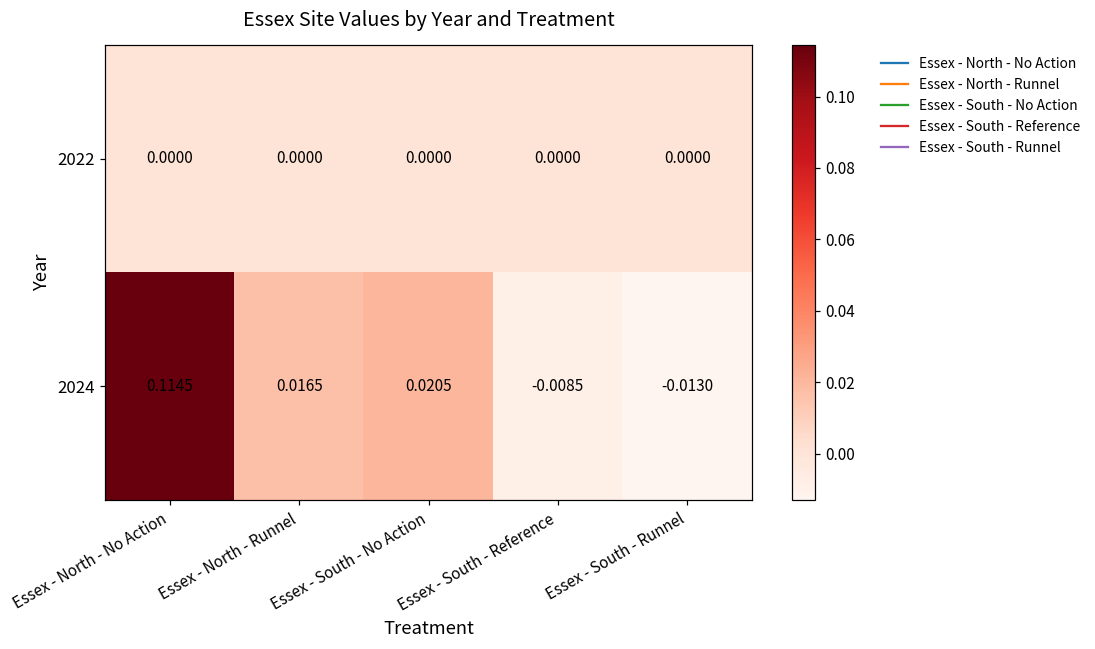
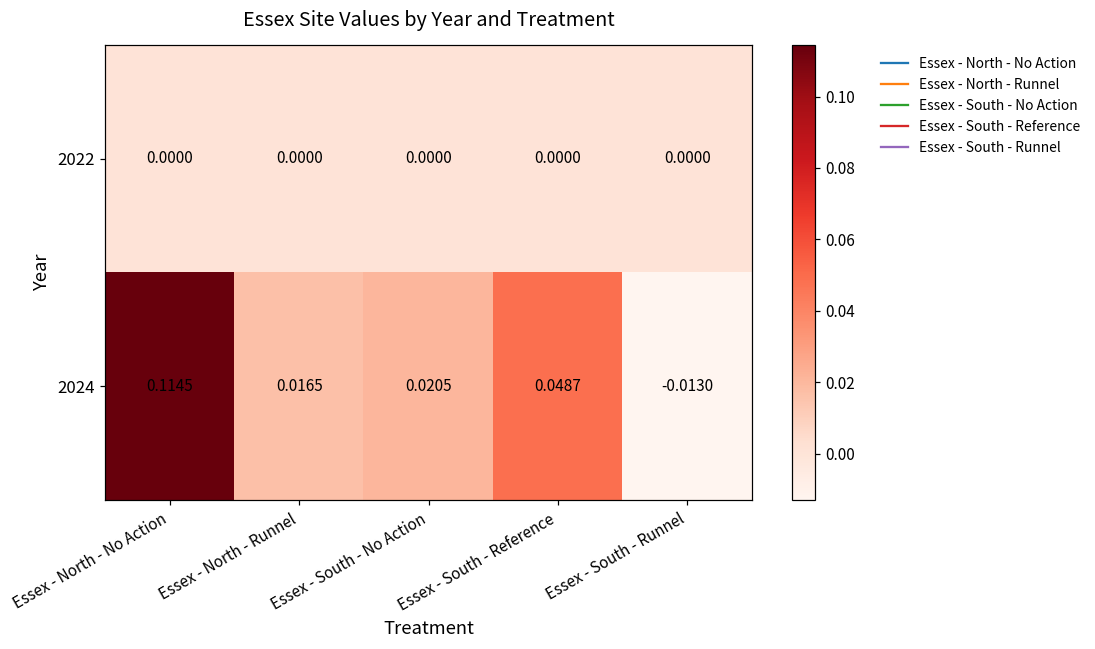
2024, Essex - South - Reference: -0.0085 -> 0.0487
